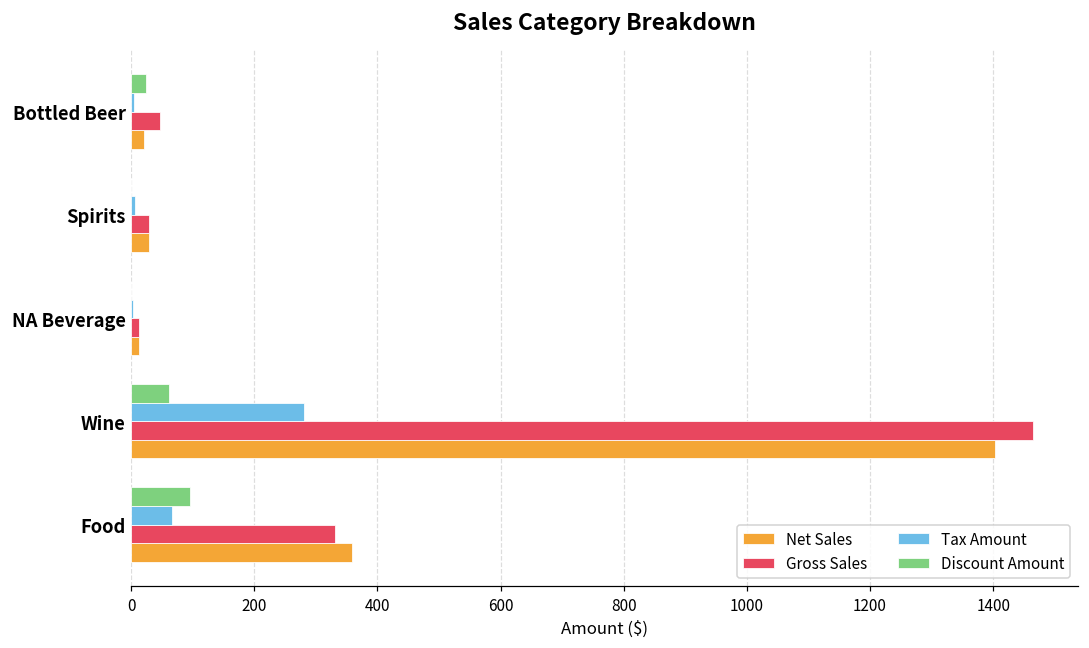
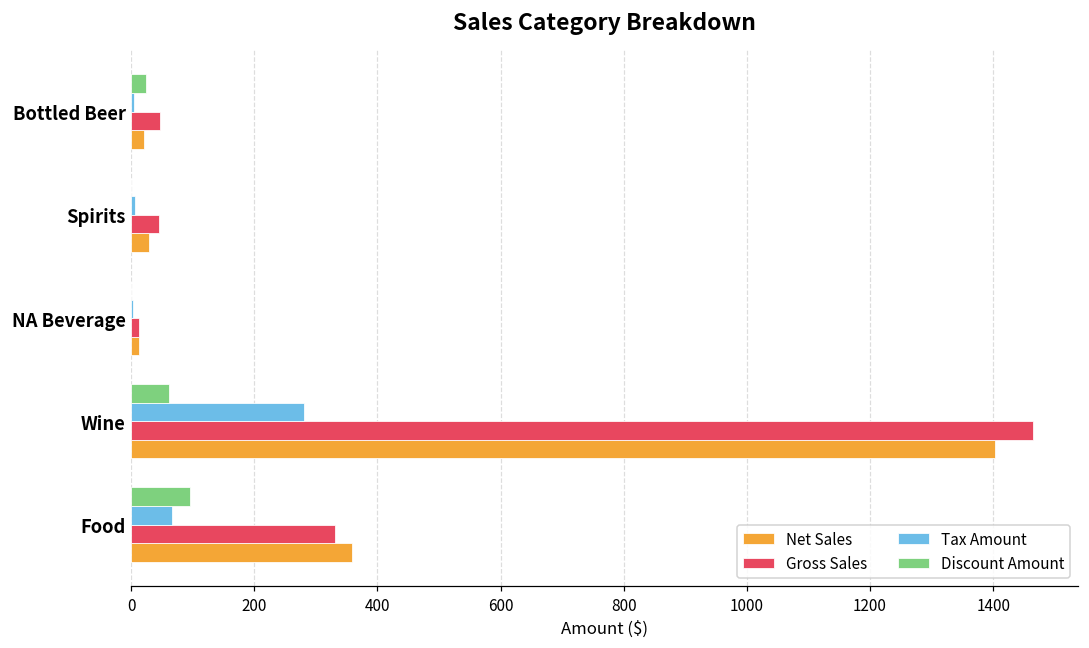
Gross Sales, Spirits: 30 -> 40
